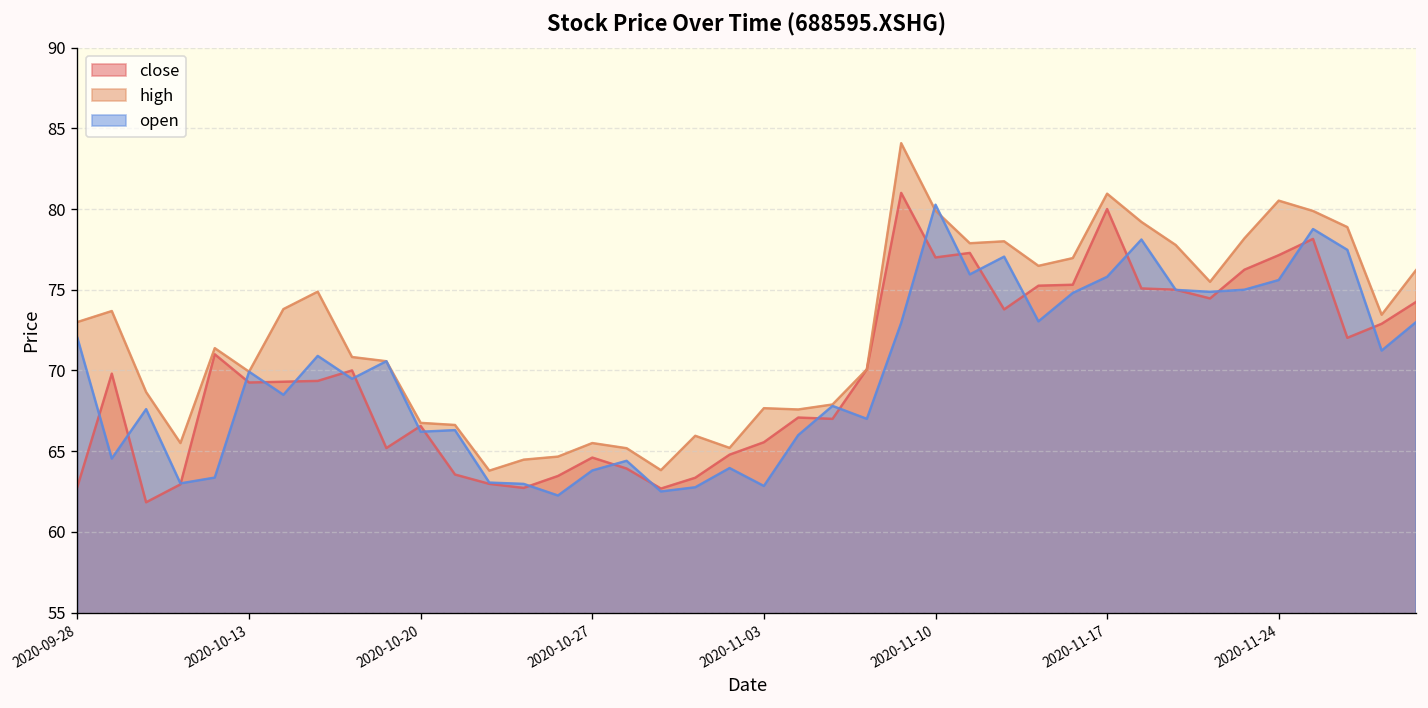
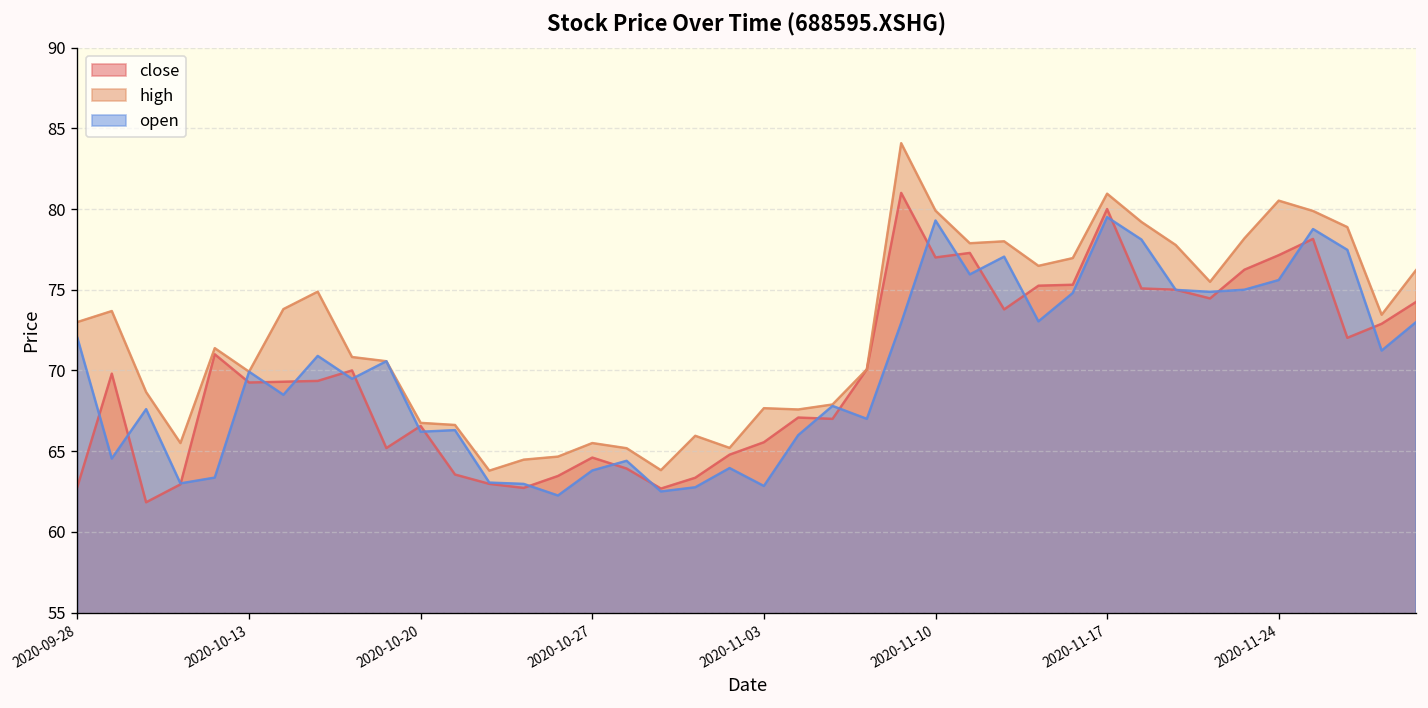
open, 2020-11-10: 80.3 -> 79.3
open, 2020-11-17: 75.8 -> 79.5
